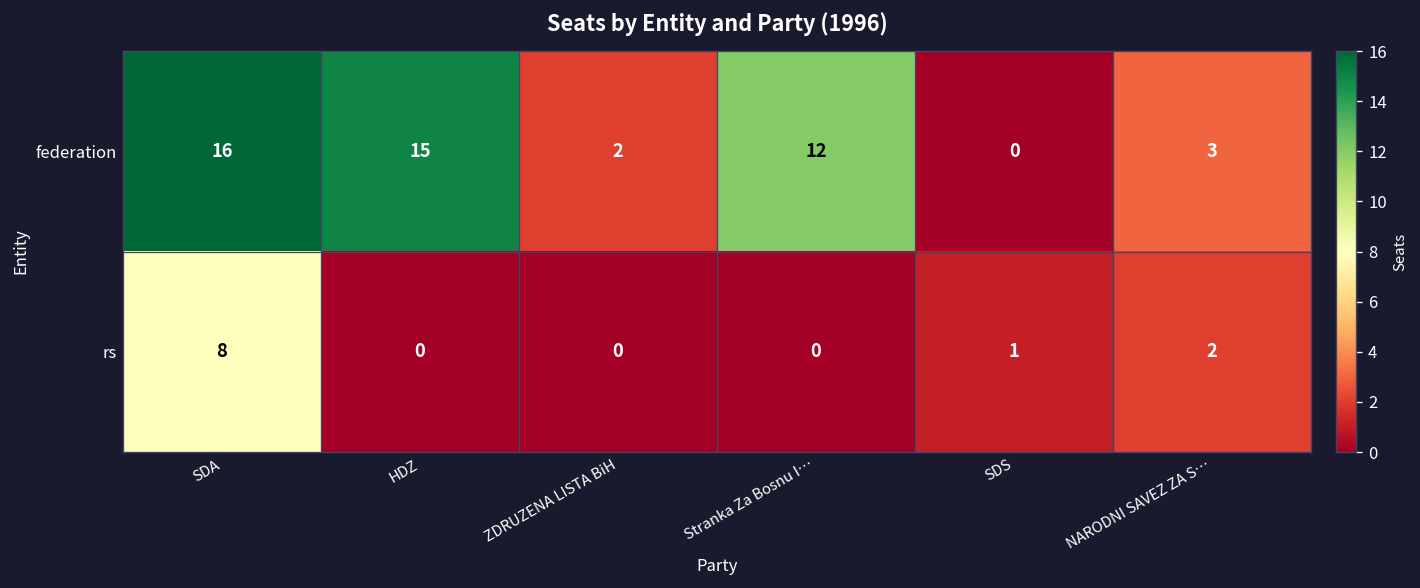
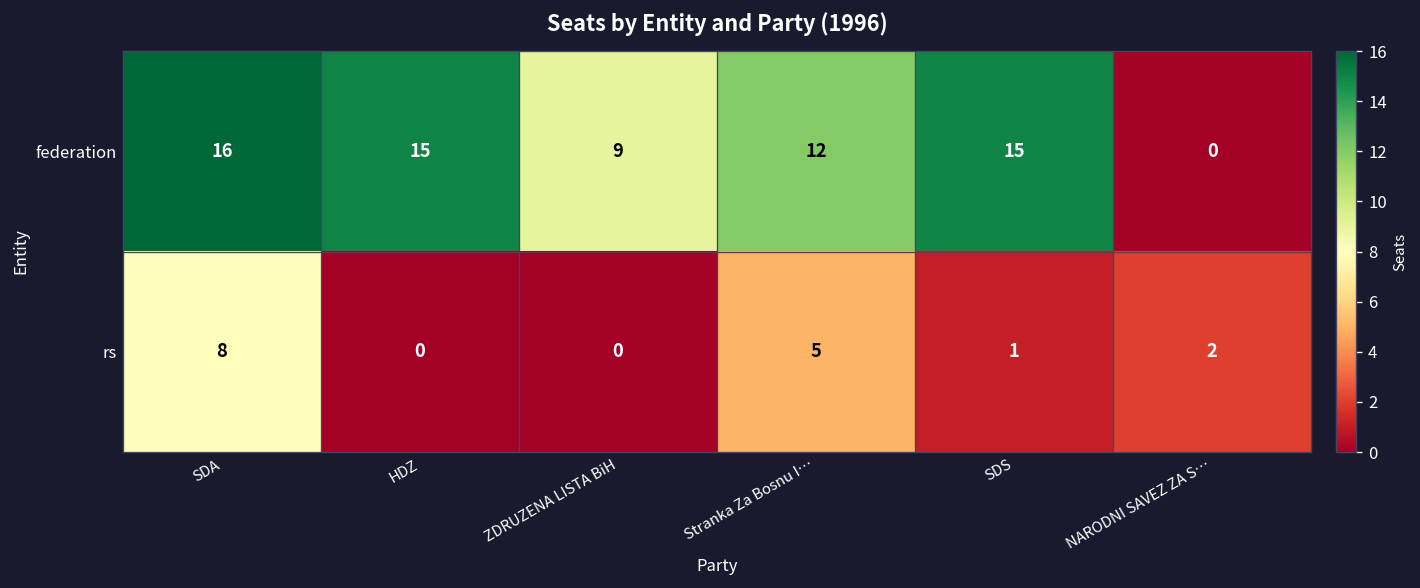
federation, ZDRUZENA LISTA BiH: 2 -> 9
federation, SDS: 0 -> 15
federation, NARODNI SAVEZ ZA S…: 3 -> 0
rs, Stranka Za Bosnu I…: 0 -> 5
